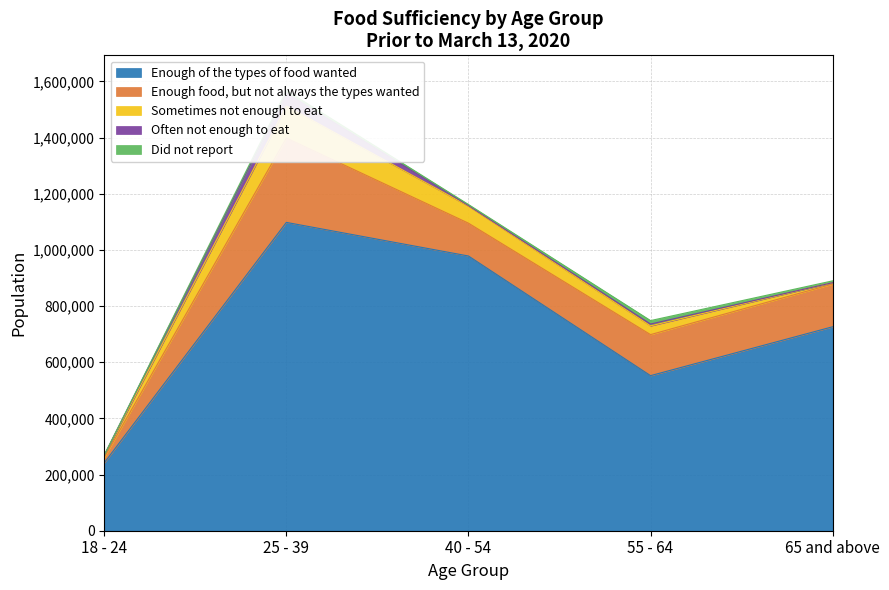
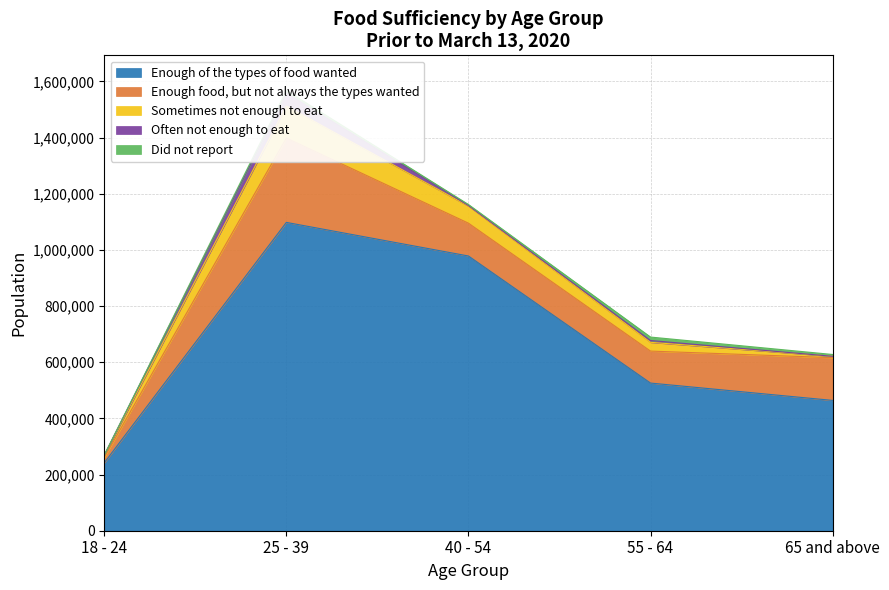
Enough of the types of food wanted, 55 - 64: 550,000 -> 530,000
Enough food, but not always the types wanted, 55 - 64: 150,000 -> 110,000
Enough of the types of food wanted, 65 and above: 730,000 -> 460,000
